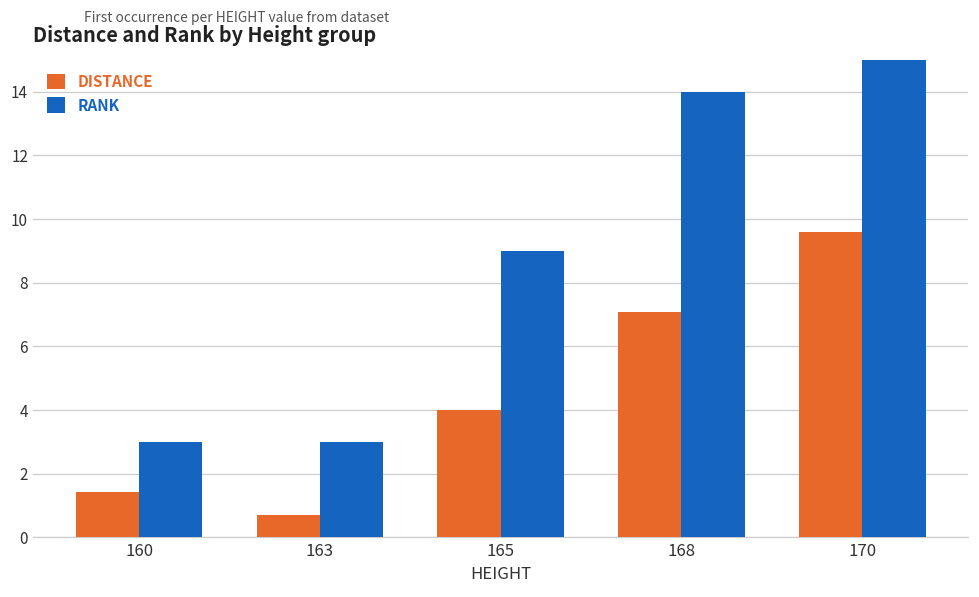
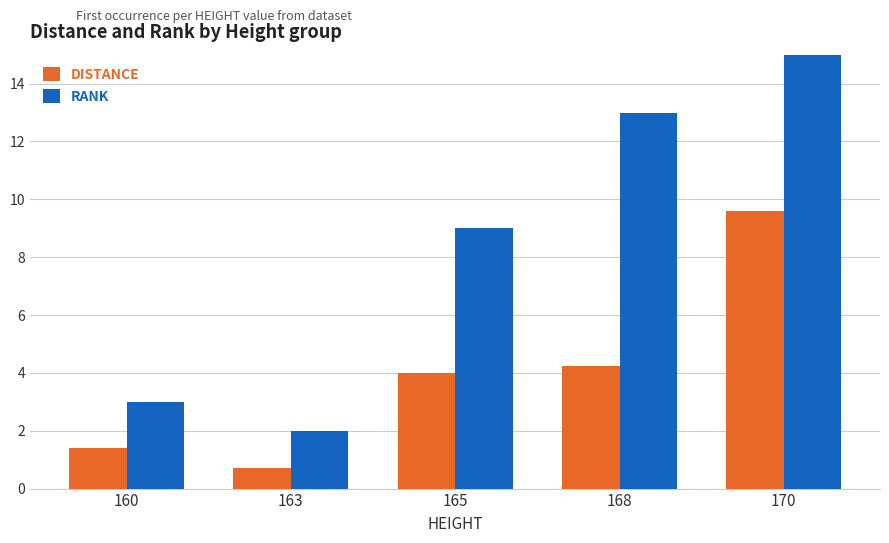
RANK, 163: 3 -> 2
DISTANCE, 168: 7.1 -> 4.2
RANK, 168: 14 -> 13
